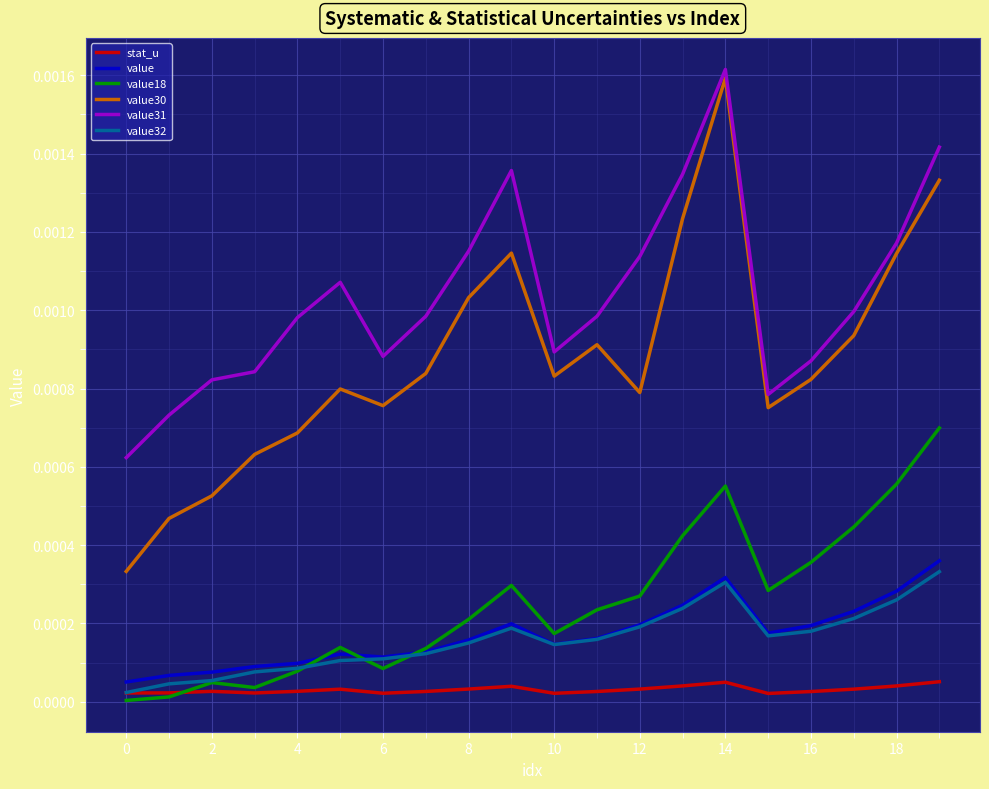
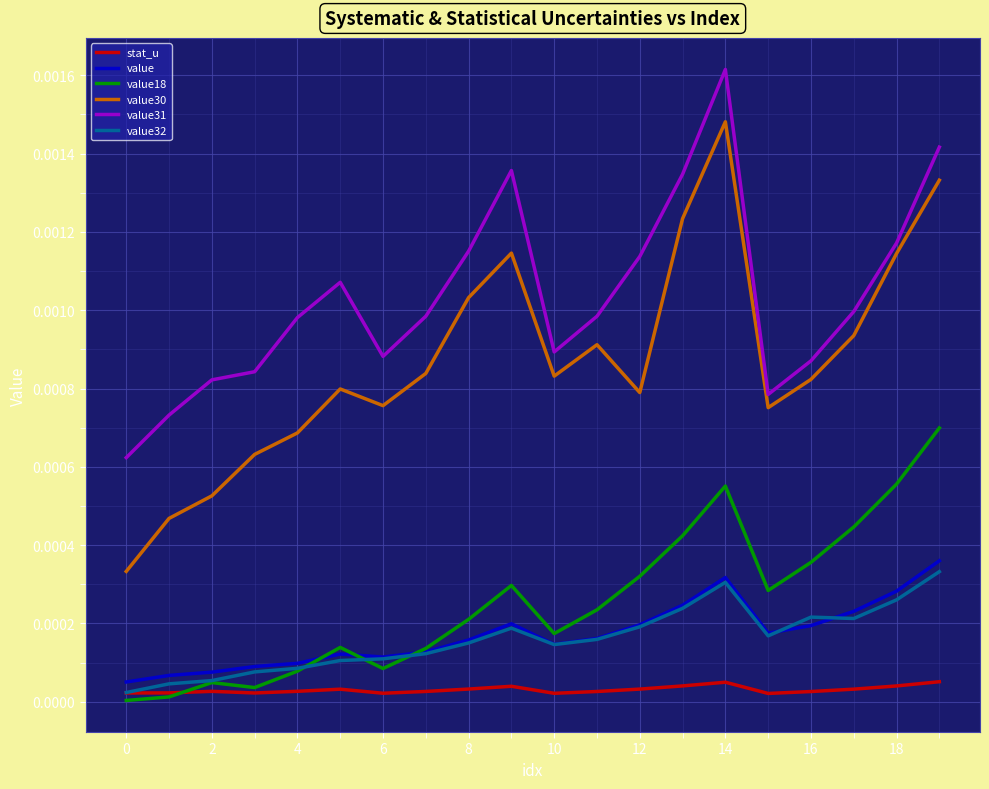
value18, 12: 0.00027 -> 0.00032
value30, 14: 0.00159 -> 0.00148
value32, 16: 0.00018 -> 0.00022
